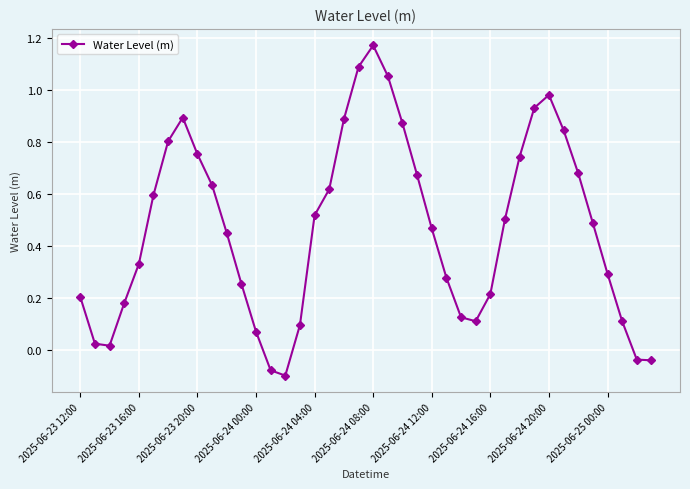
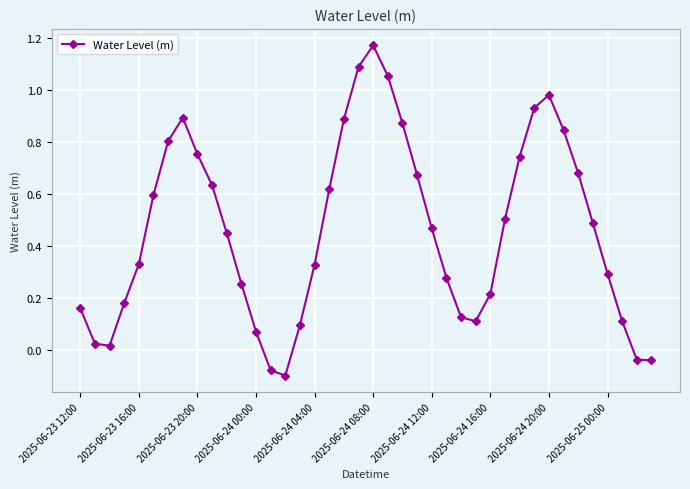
2025-06-23 12:00: 0.20 -> 0.16
2025-06-24 04:00: 0.52 -> 0.33
